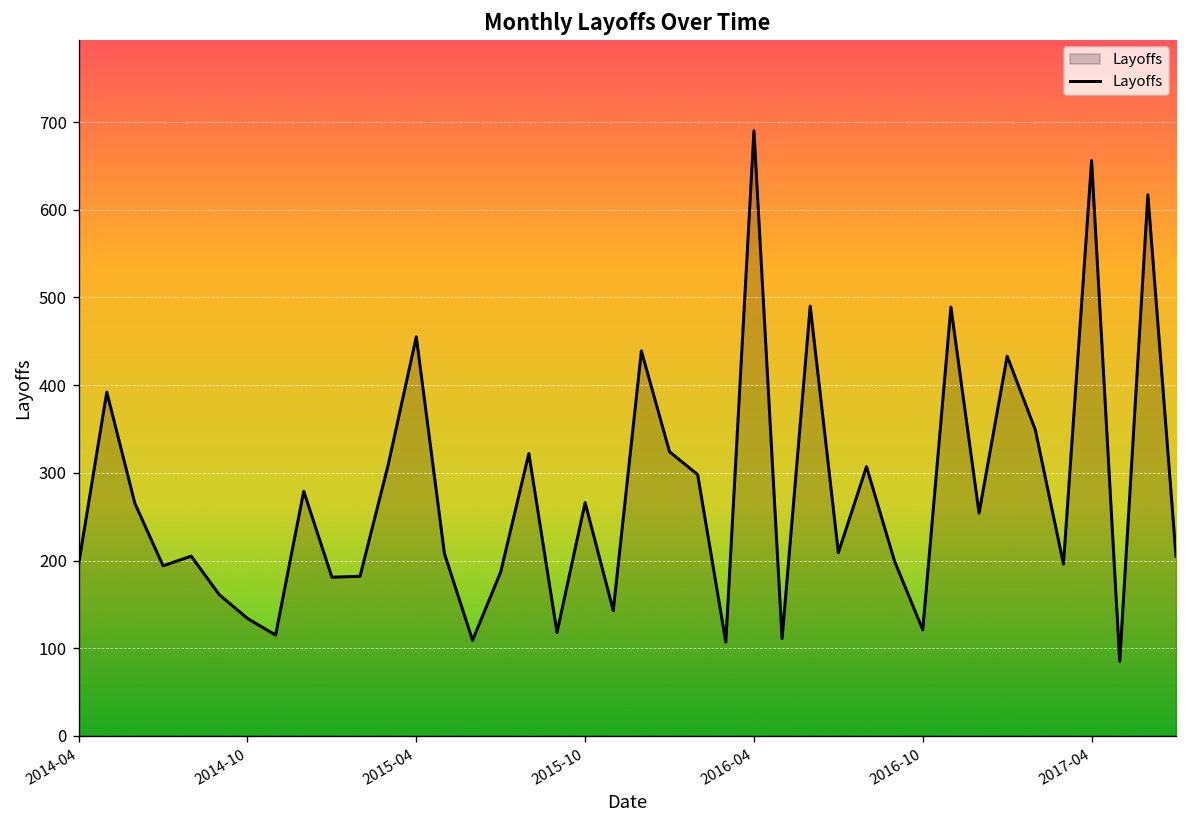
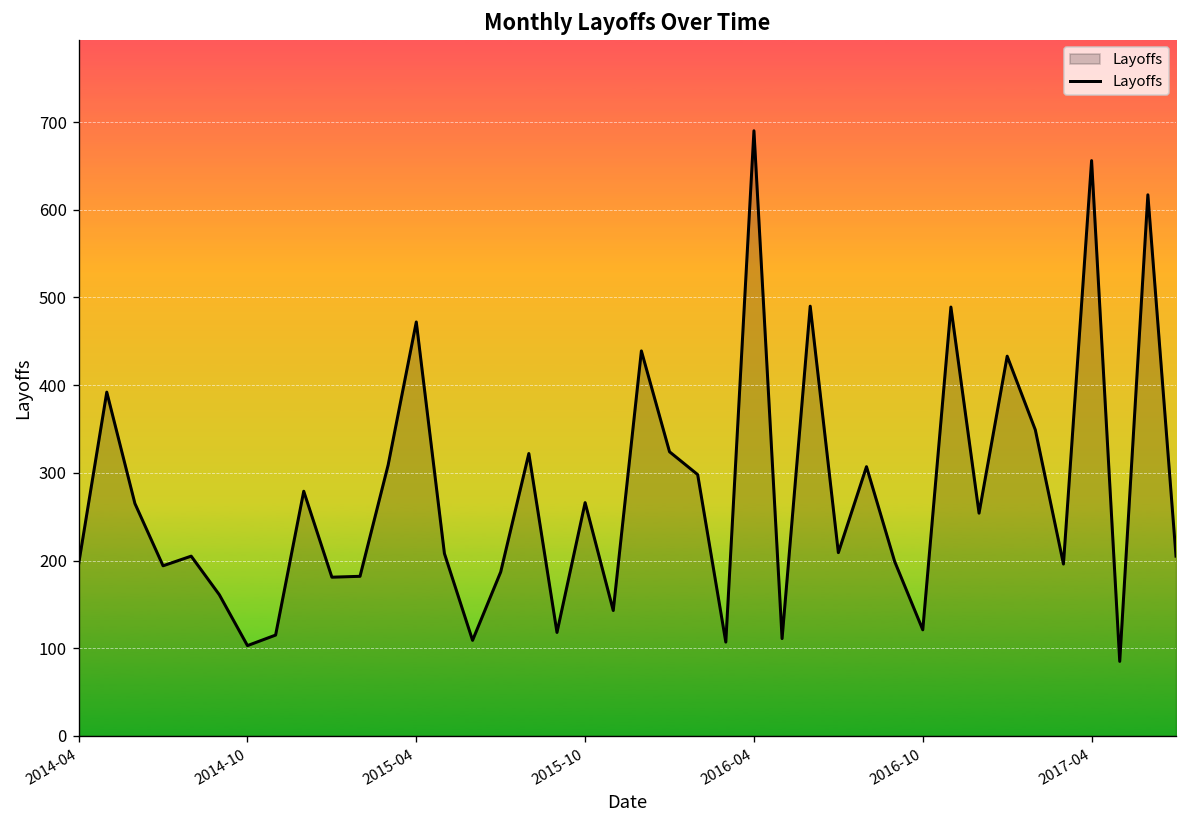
2014-10: 130 -> 100
2015-04: 460 -> 470
